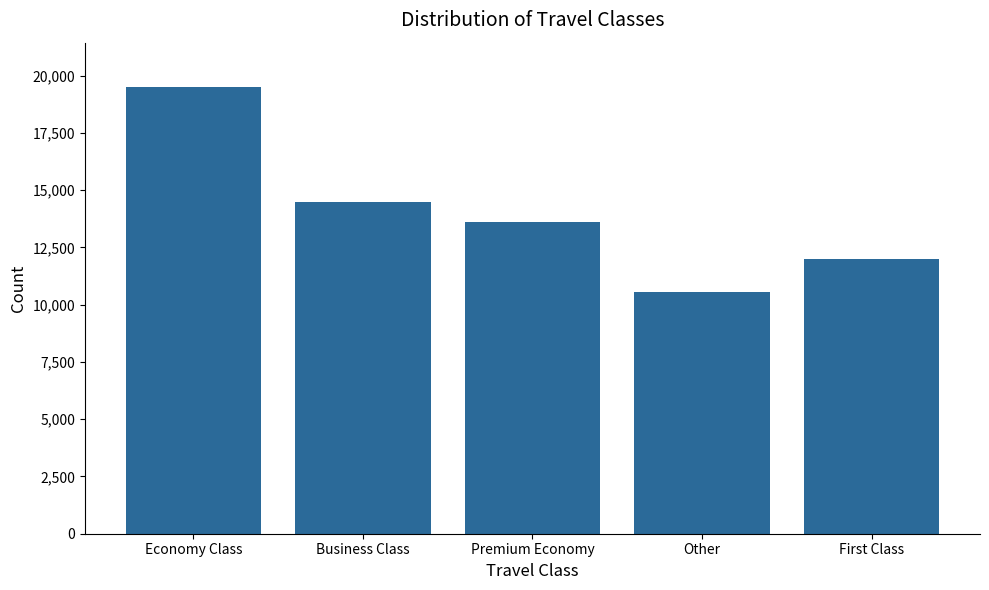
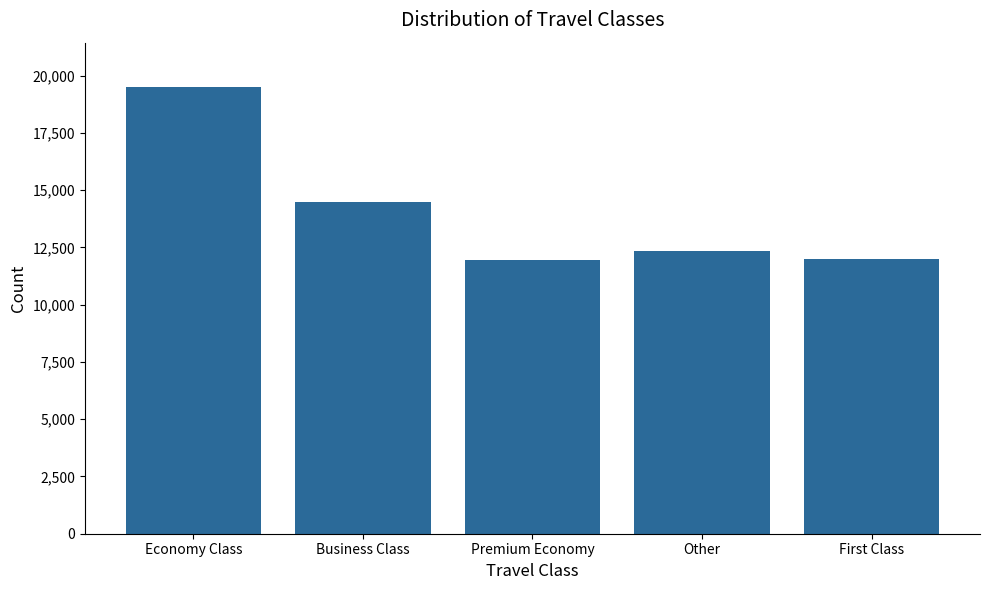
Premium Economy: 13,600 -> 12,000
Other: 10,600 -> 12,300
